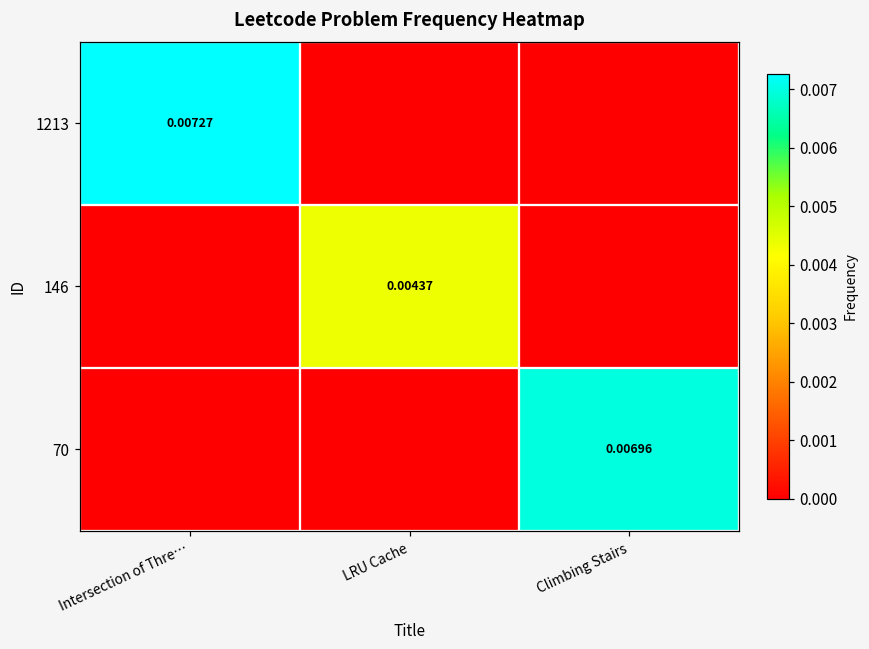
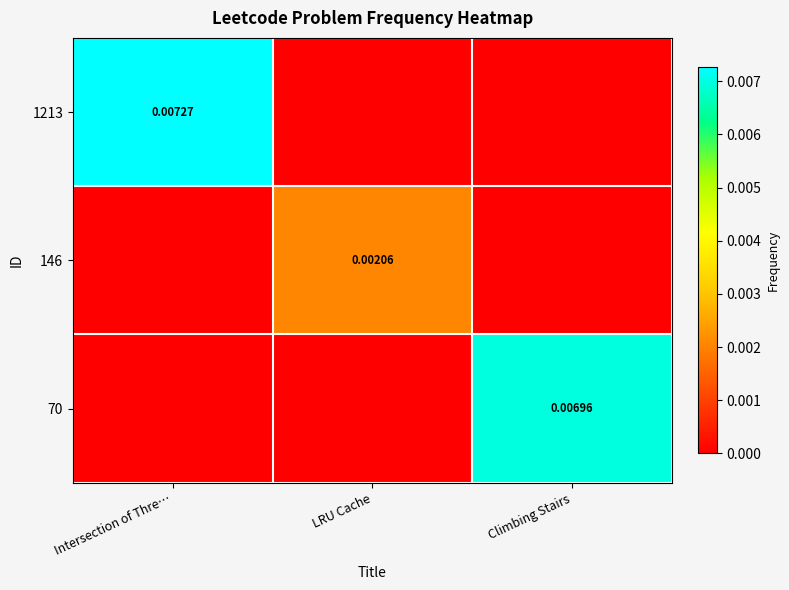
146, LRU Cache: 0.00437 -> 0.00206
